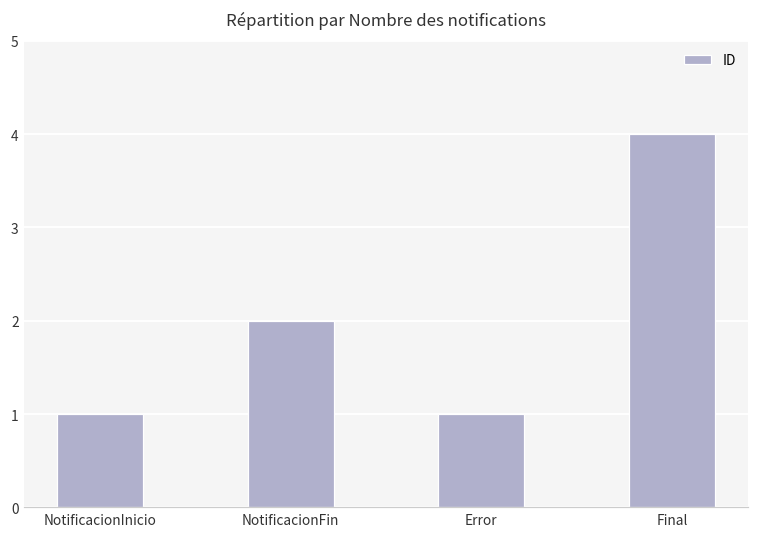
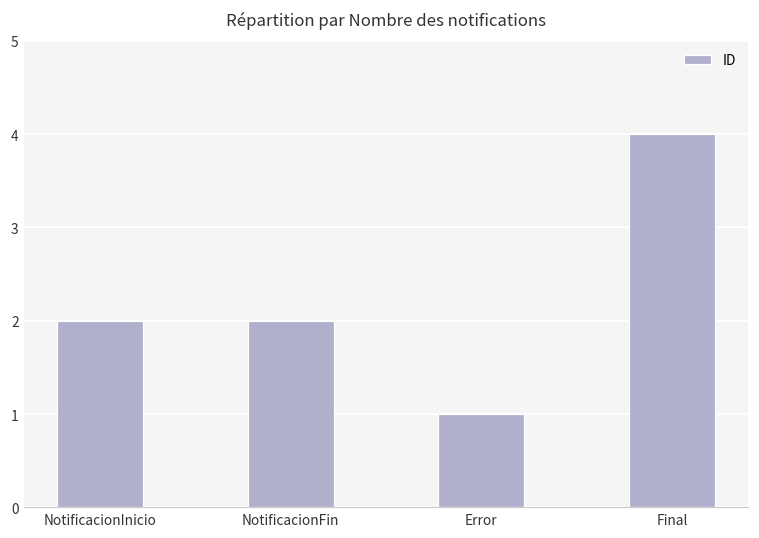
NotificacionInicio: 1 -> 2
